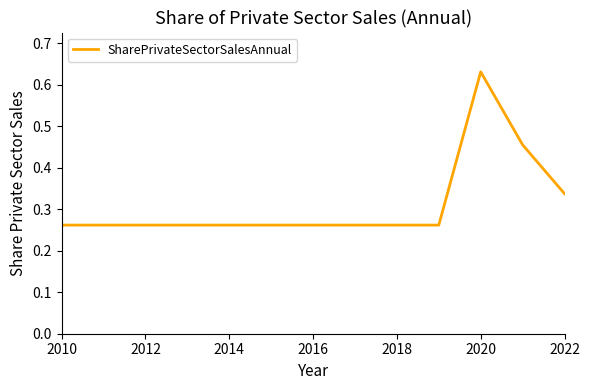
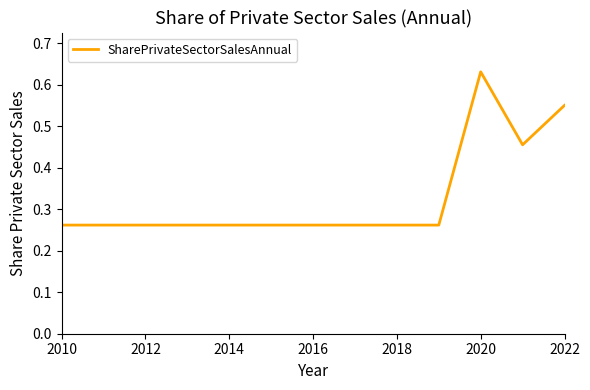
2022: 0.34 -> 0.55
